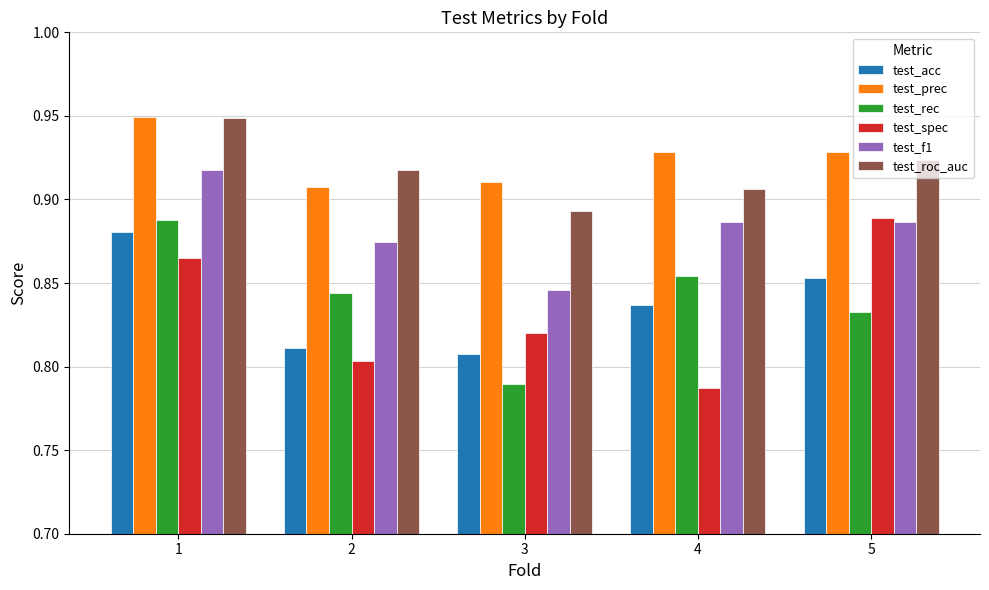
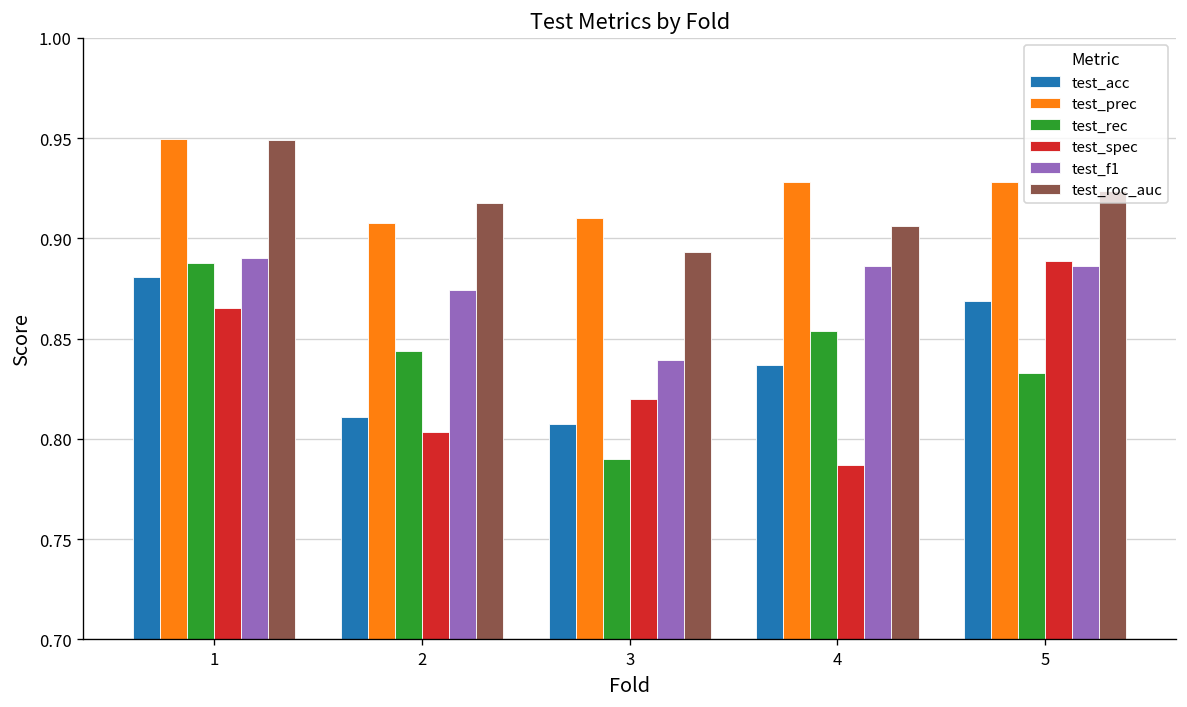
test_f1, 1: 0.918 -> 0.890
test_f1, 3: 0.846 -> 0.840
test_acc, 5: 0.853 -> 0.869
